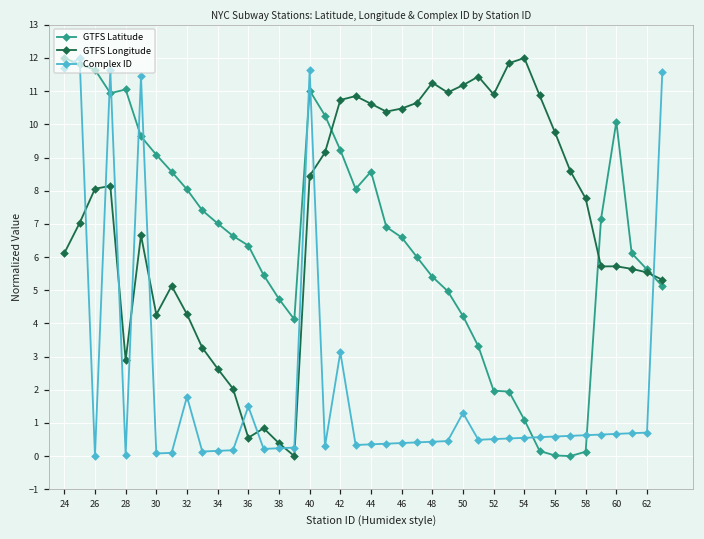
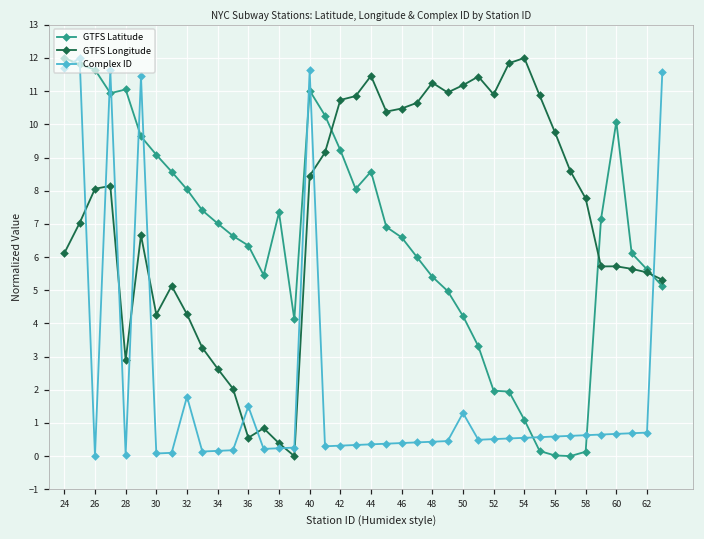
GTFS Latitude, 38: 4.7 -> 7.3
Complex ID, 42: 3.1 -> 0.3
GTFS Longitude, 44: 10.6 -> 11.5
